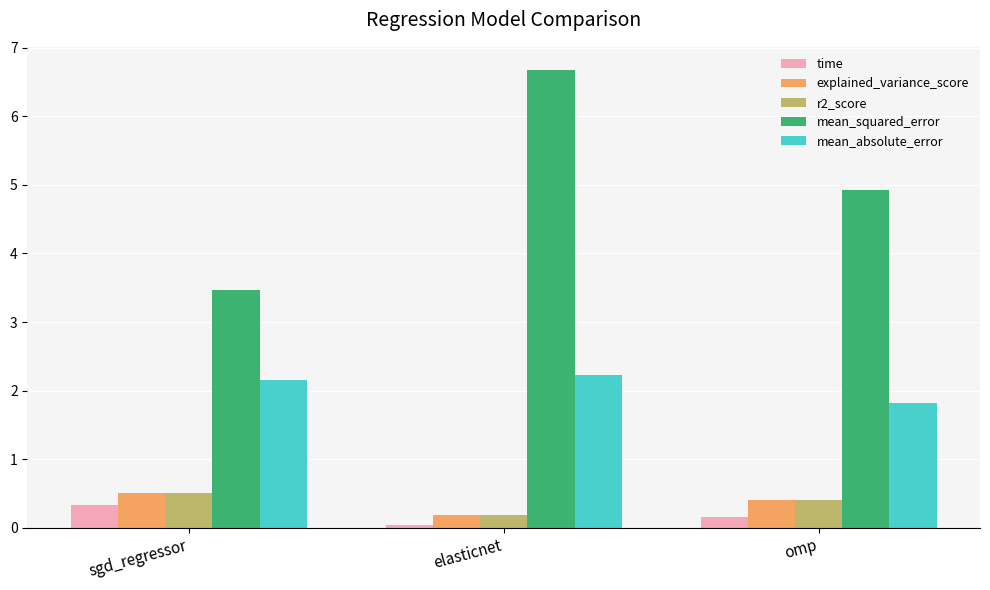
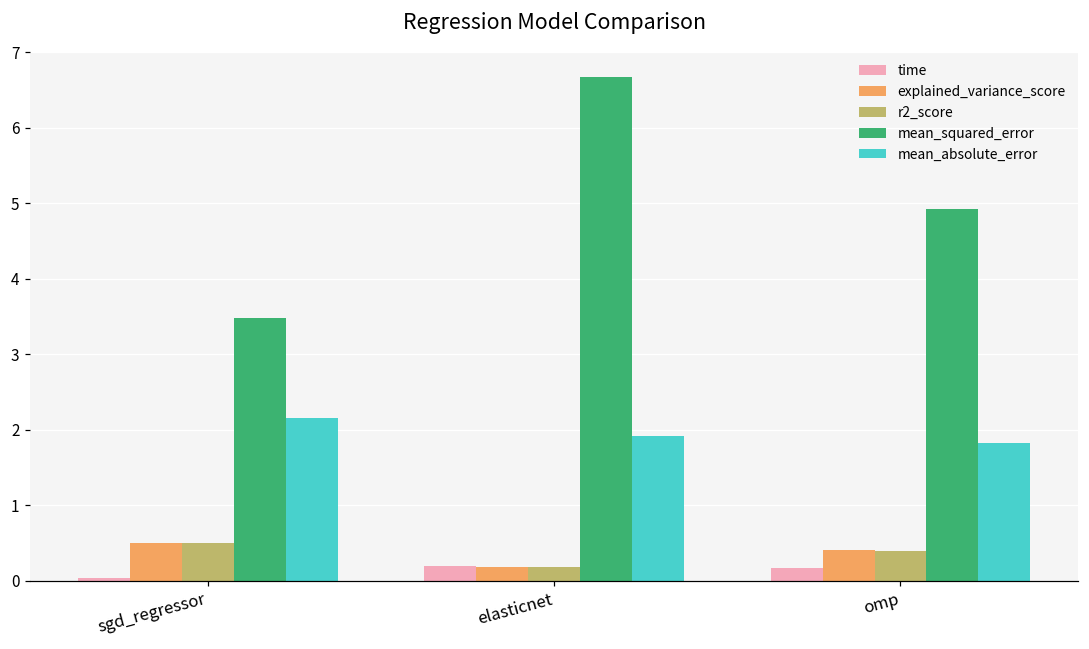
time, sgd_regressor: 0.3 -> 0.0
time, elasticnet: 0.0 -> 0.2
mean_absolute_error, elasticnet: 2.2 -> 1.9
